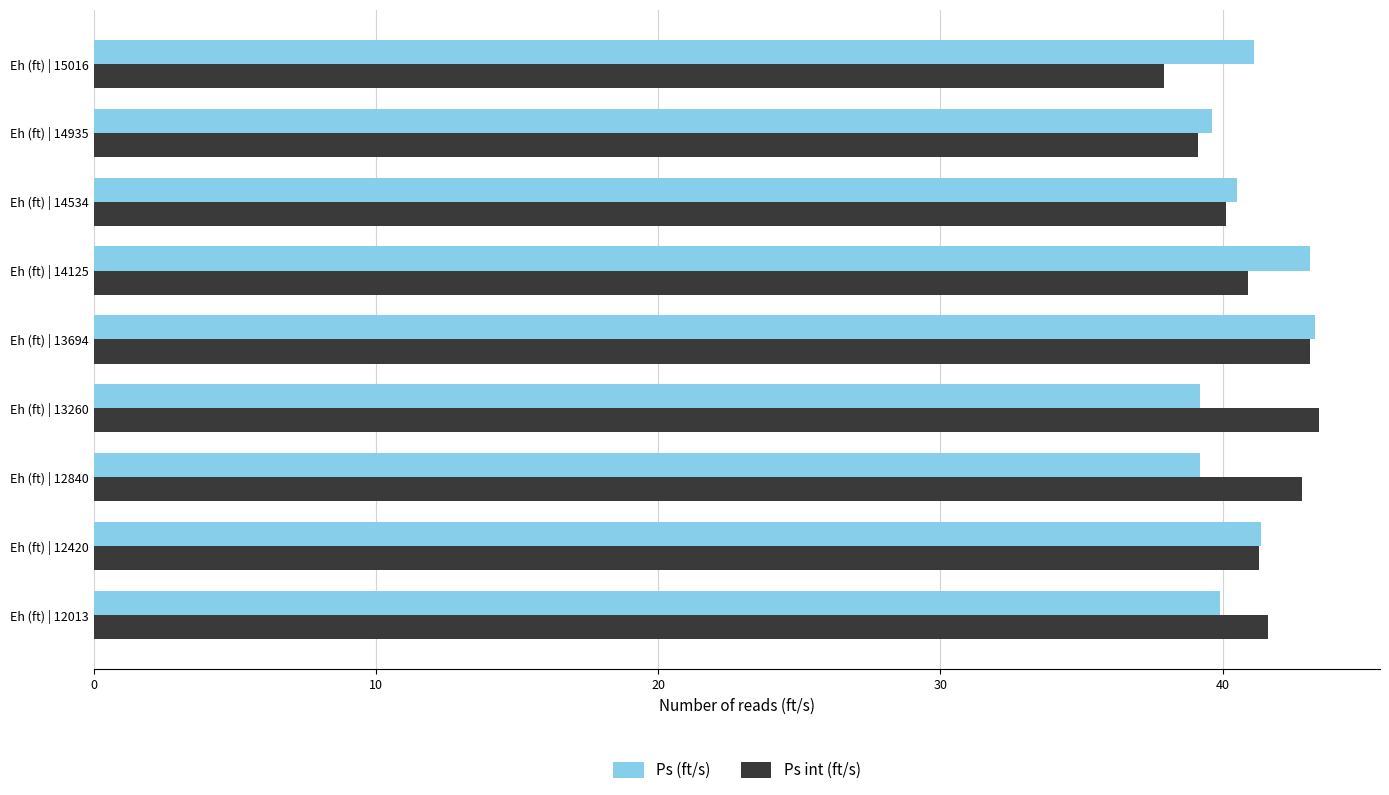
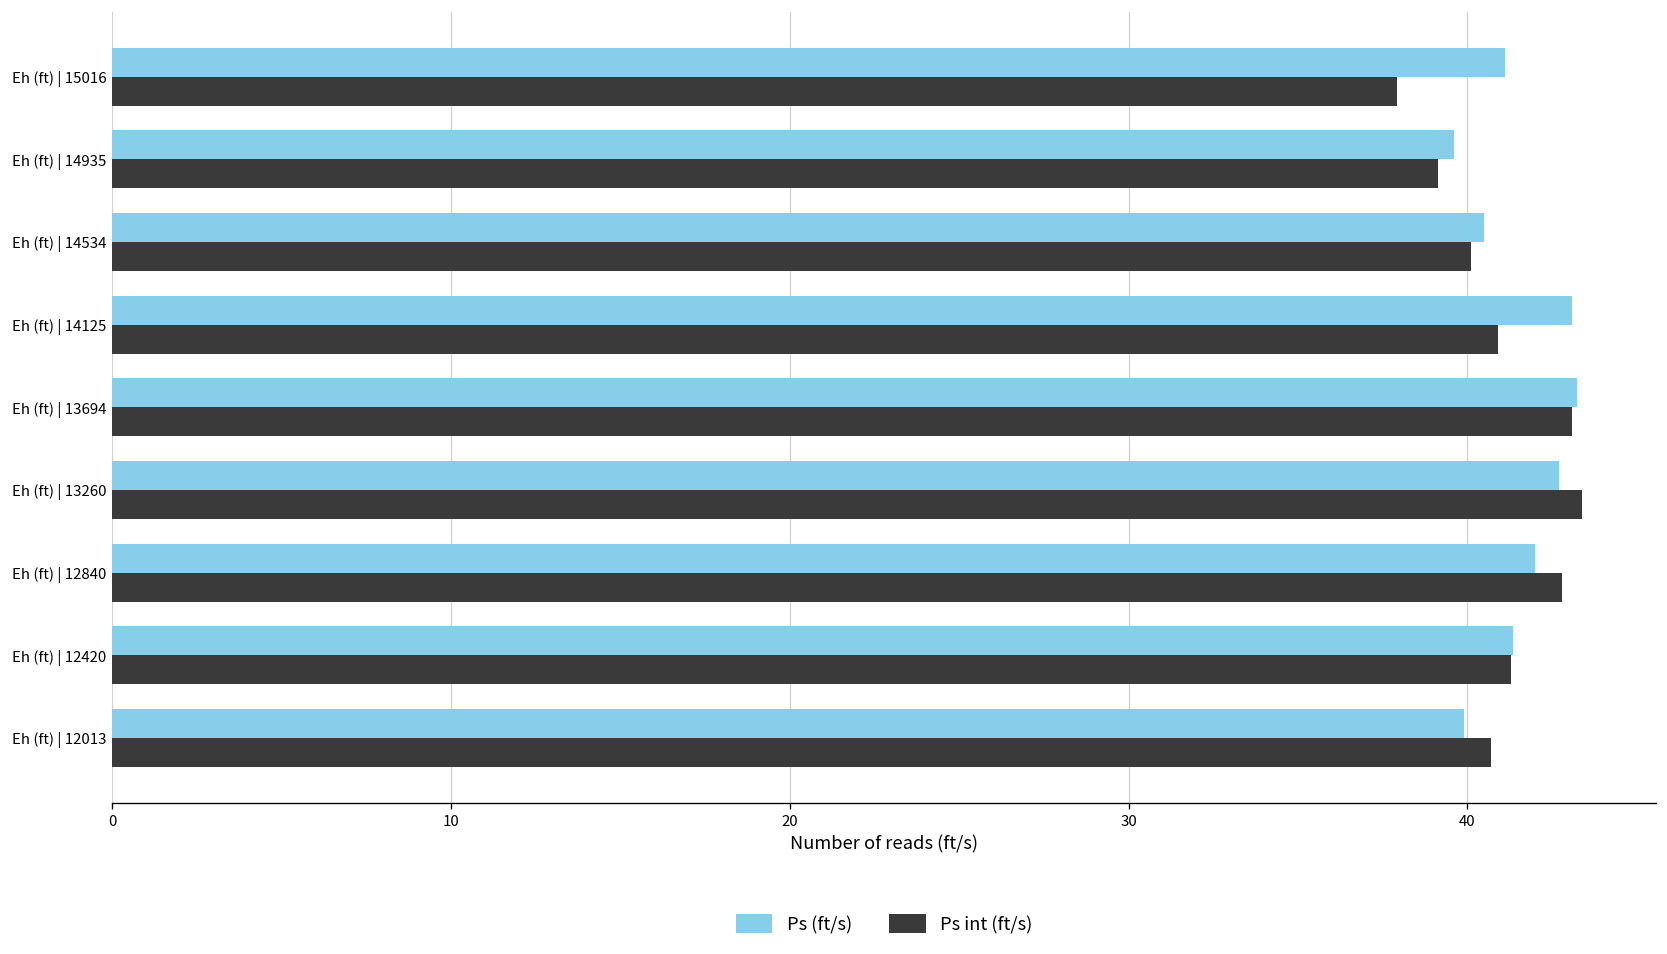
Ps (ft/s), Eh (ft) | 13260: 39.2 -> 42.7
Ps (ft/s), Eh (ft) | 12840: 39.2 -> 42.0
Ps int (ft/s), Eh (ft) | 12013: 41.6 -> 40.7
